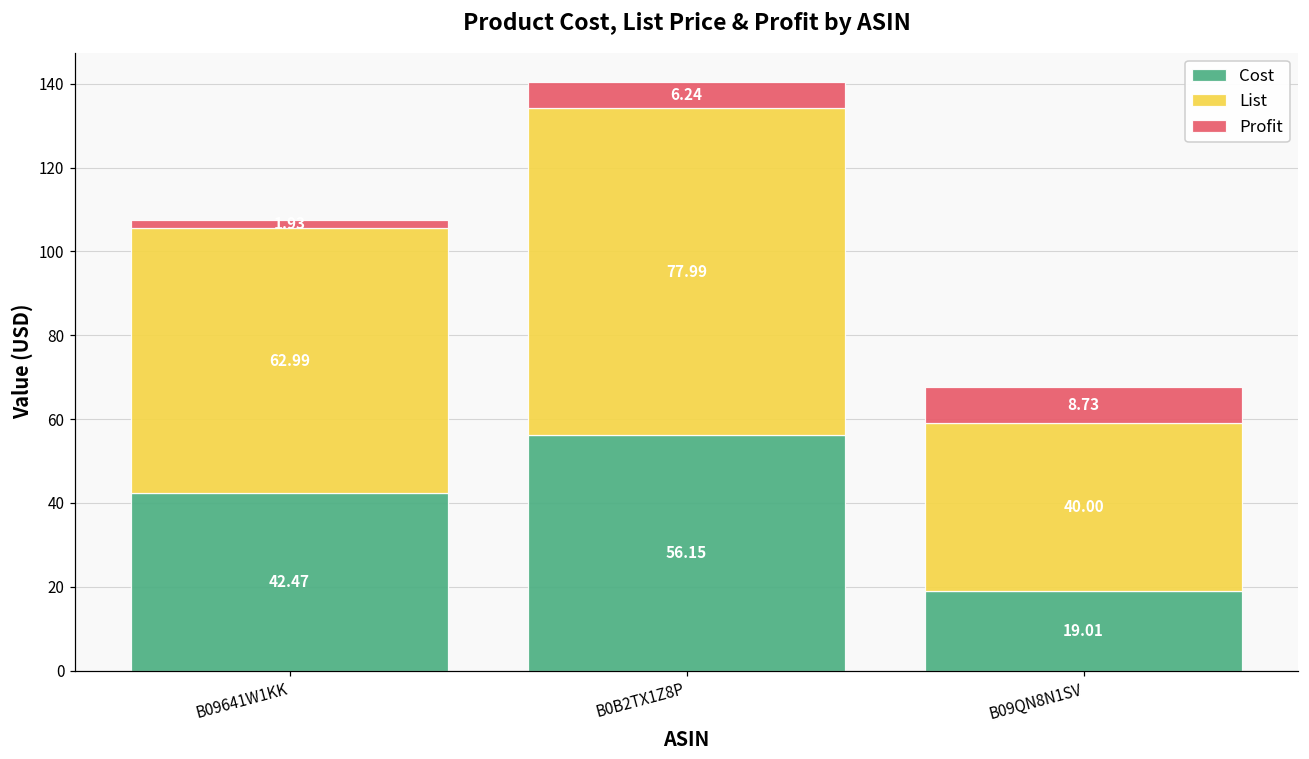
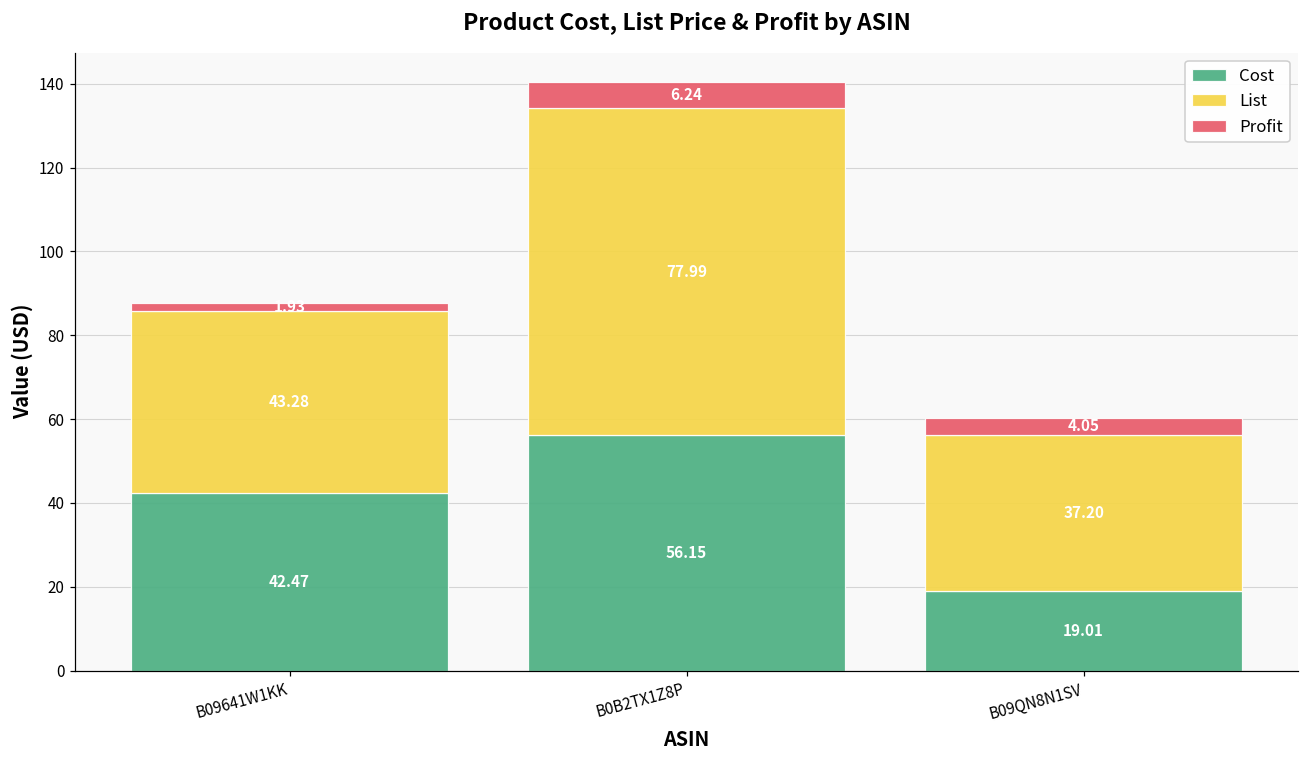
List, B09641W1KK: 62.99 -> 43.28
List, B09QN8N1SV: 40.00 -> 37.20
Profit, B09QN8N1SV: 8.73 -> 4.05
